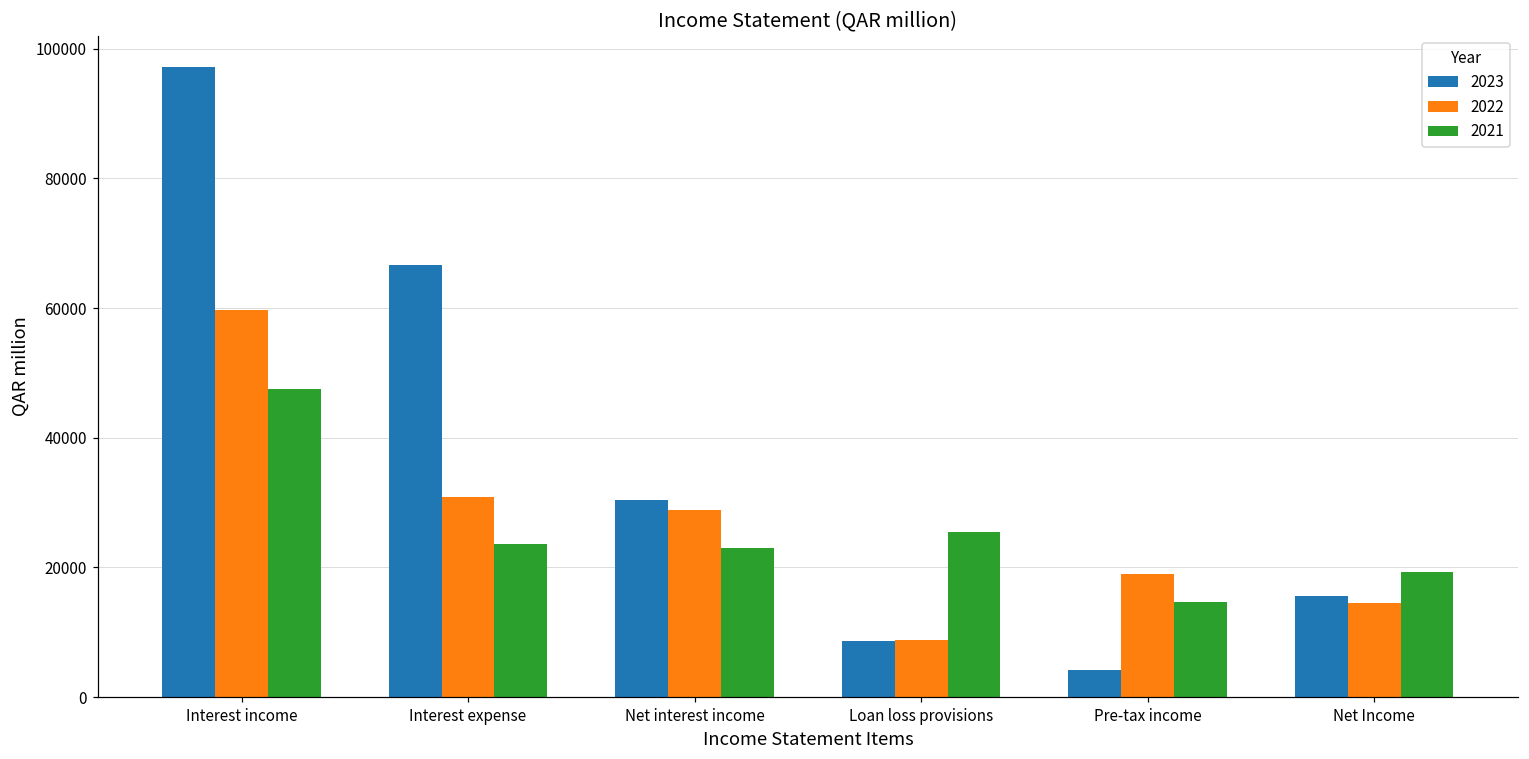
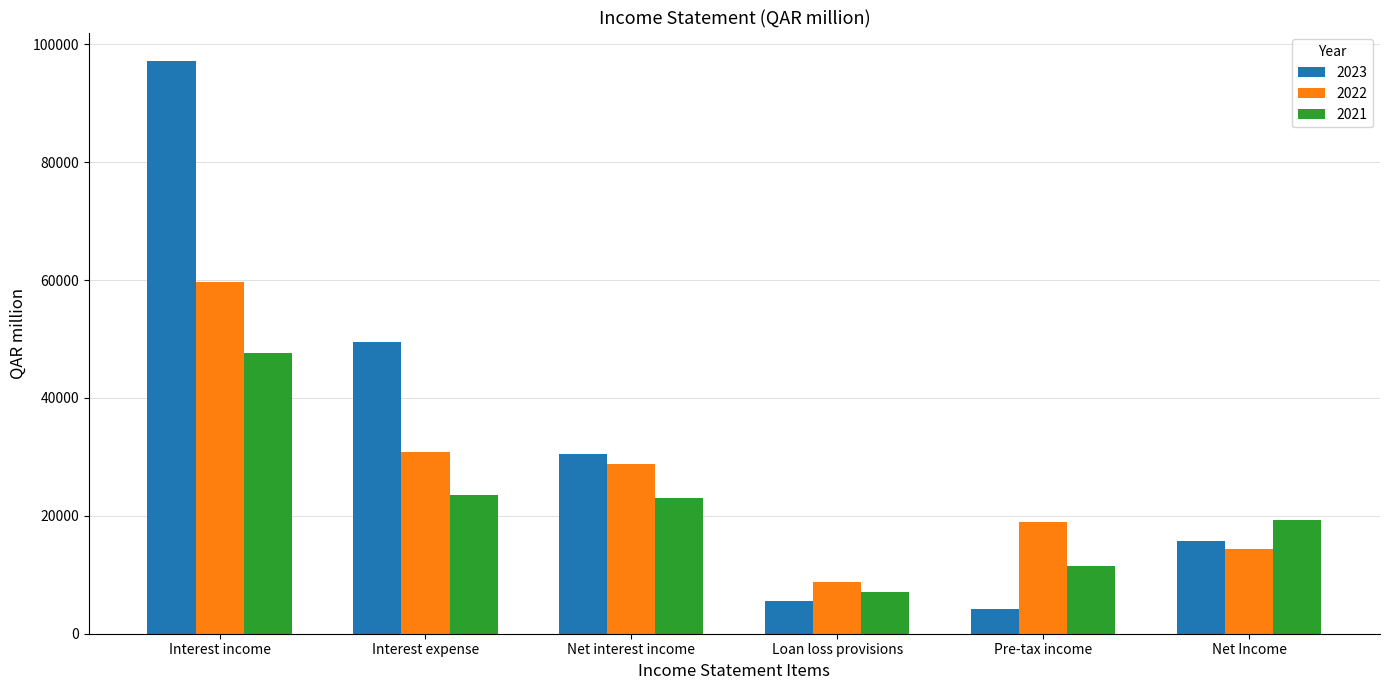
2023, Interest expense: 67000 -> 50000
2023, Loan loss provisions: 9000 -> 6000
2021, Loan loss provisions: 25000 -> 7000
2021, Pre-tax income: 15000 -> 11000
